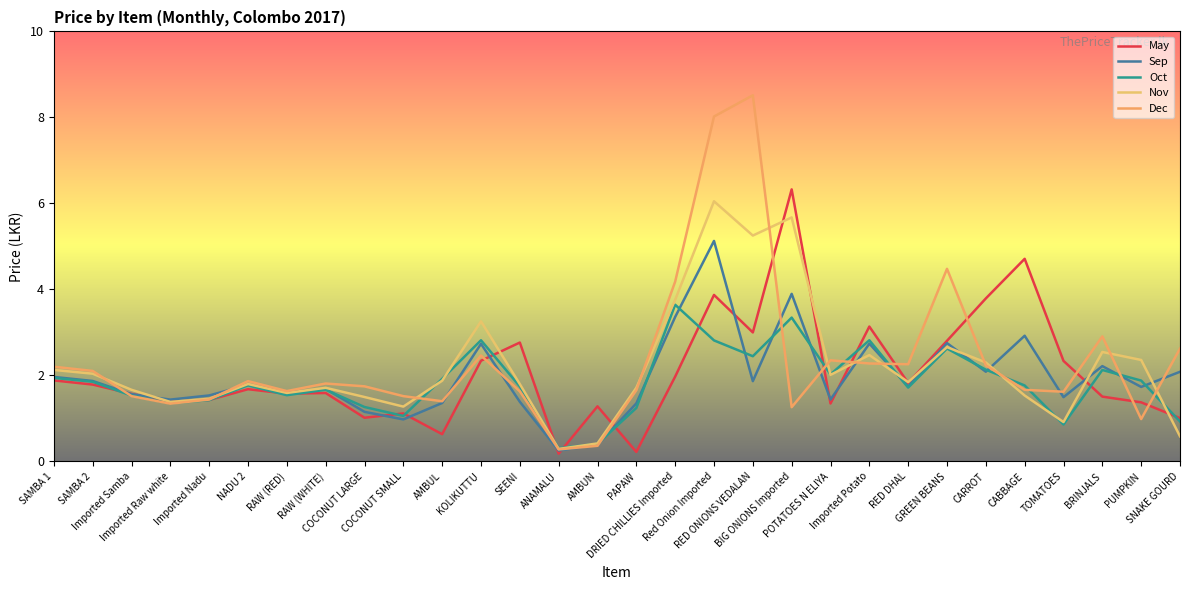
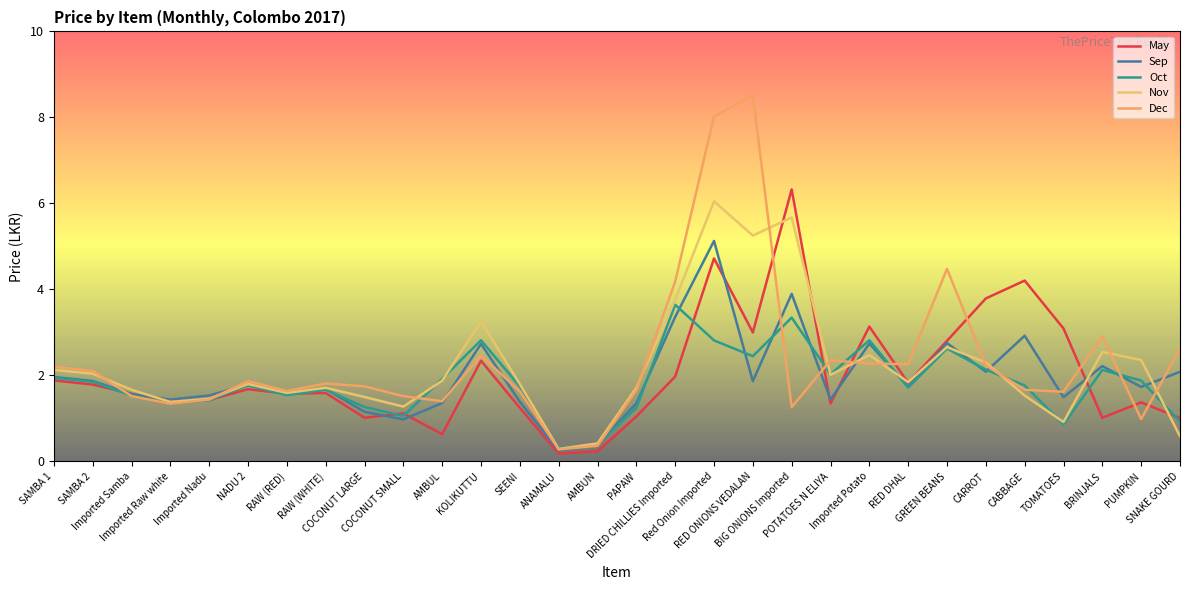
May, SEENI: 2.8 -> 1.2
May, AMBUN: 1.3 -> 0.2
May, PAPAW: 0.2 -> 1.0
May, Red Onion Imported: 3.9 -> 4.7
May, CABBAGE: 4.7 -> 4.2
May, TOMATOES: 2.3 -> 3.1
May, BRINJALS: 1.5 -> 1.0
